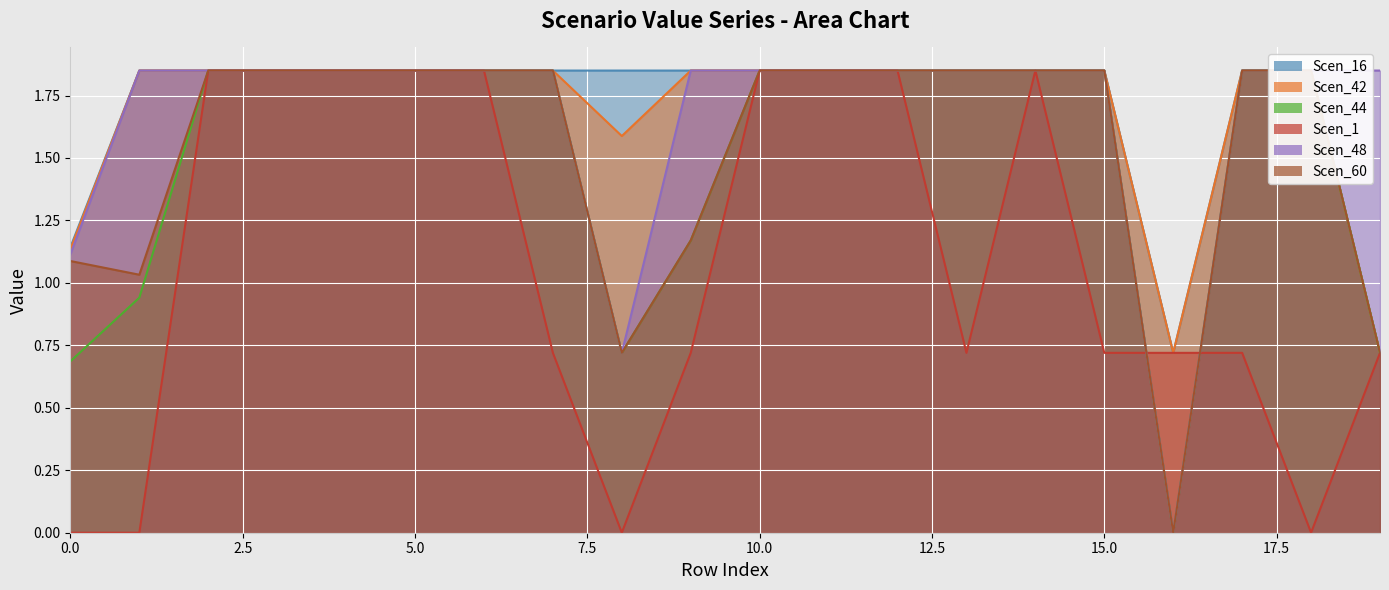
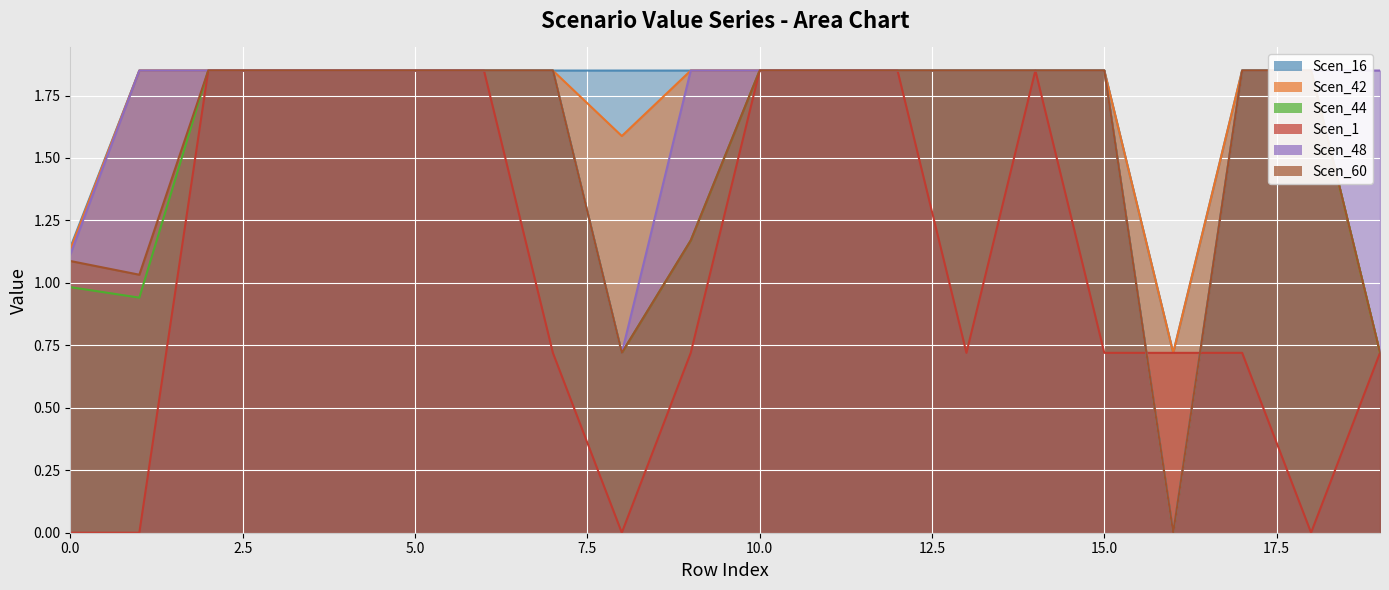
Scen_44, 0.0: 0.69 -> 0.98
